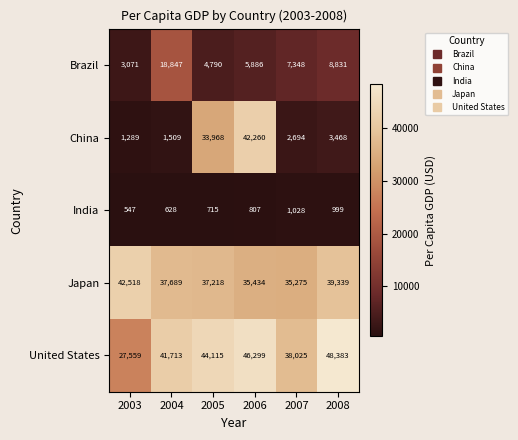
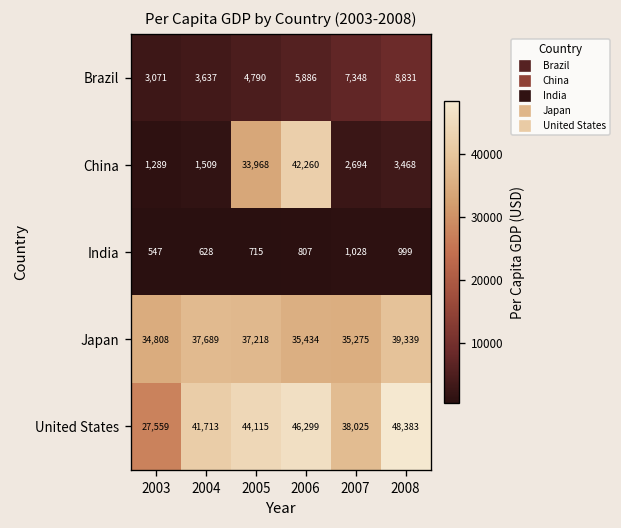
Brazil, 2004: 18,847 -> 3,637
Japan, 2003: 42,518 -> 34,808
